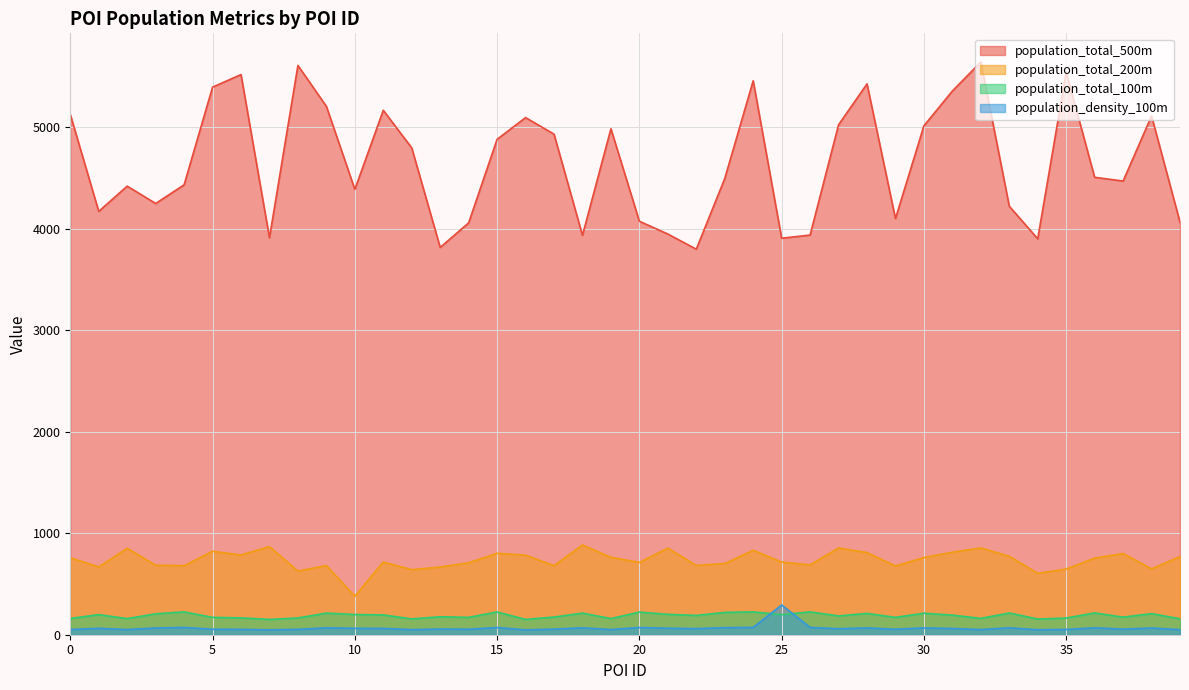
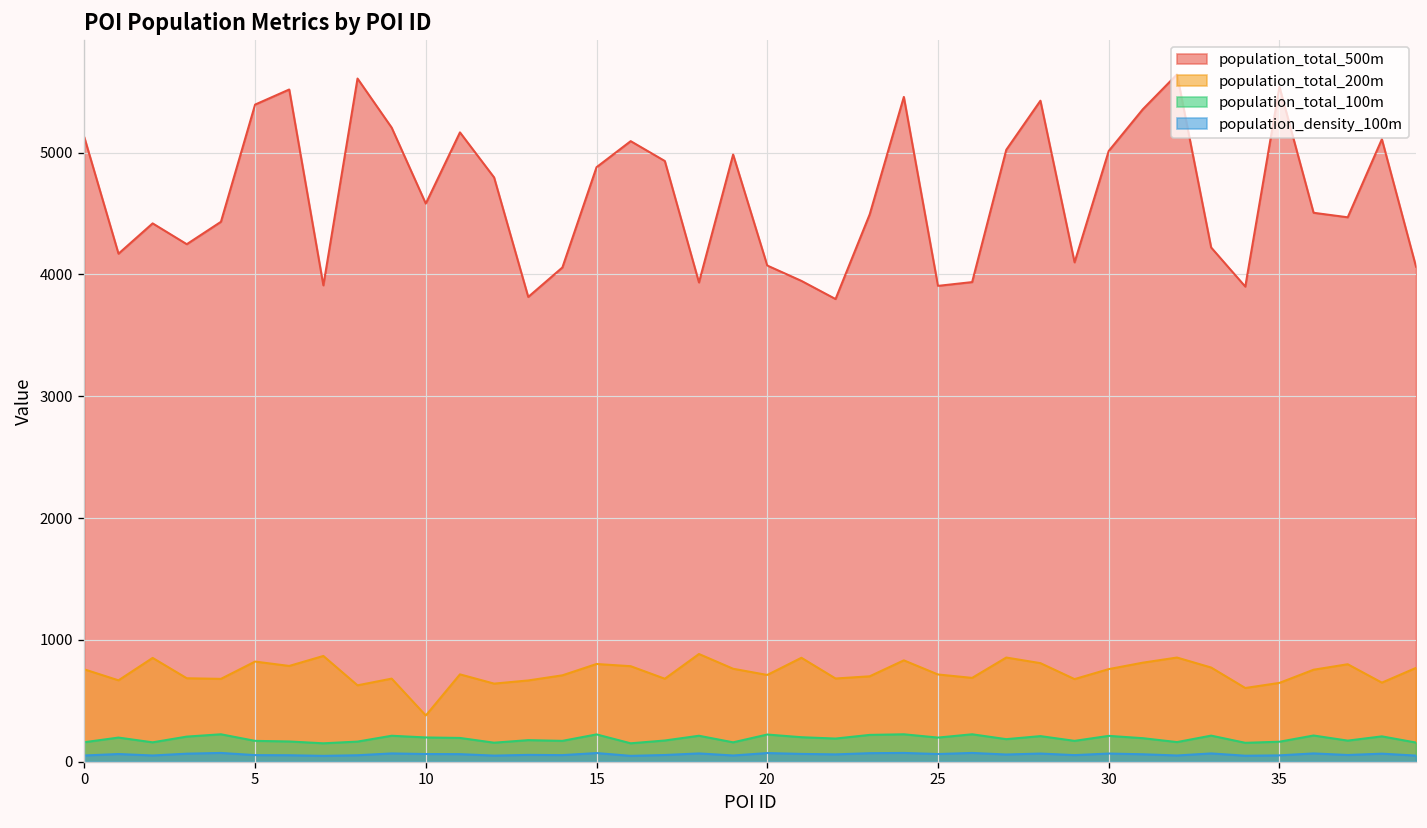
population_total_500m, 10: 4390 -> 4580
population_density_100m, 25: 290 -> 60
